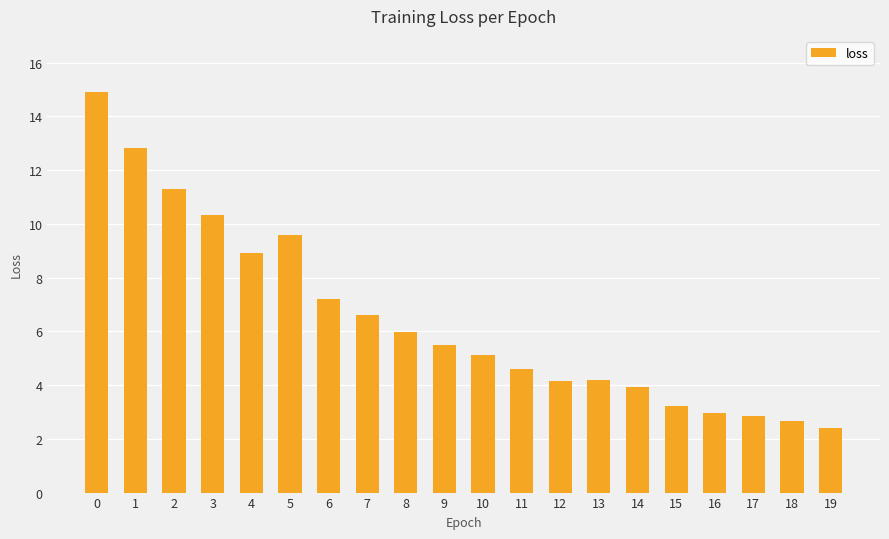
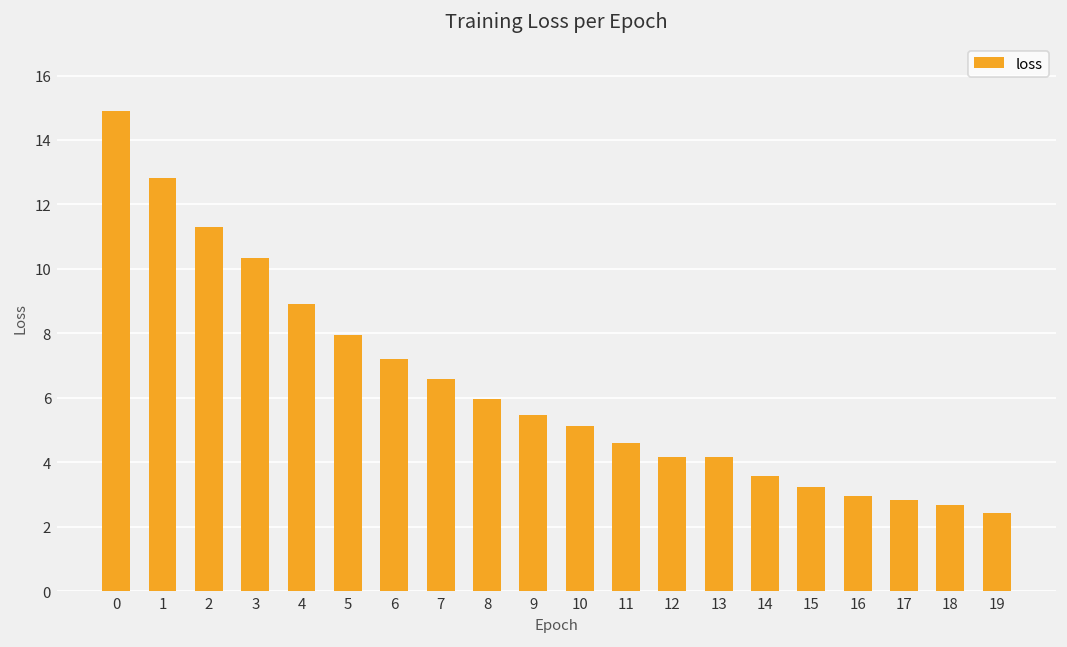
5: 9.6 -> 8.0
14: 3.9 -> 3.6
